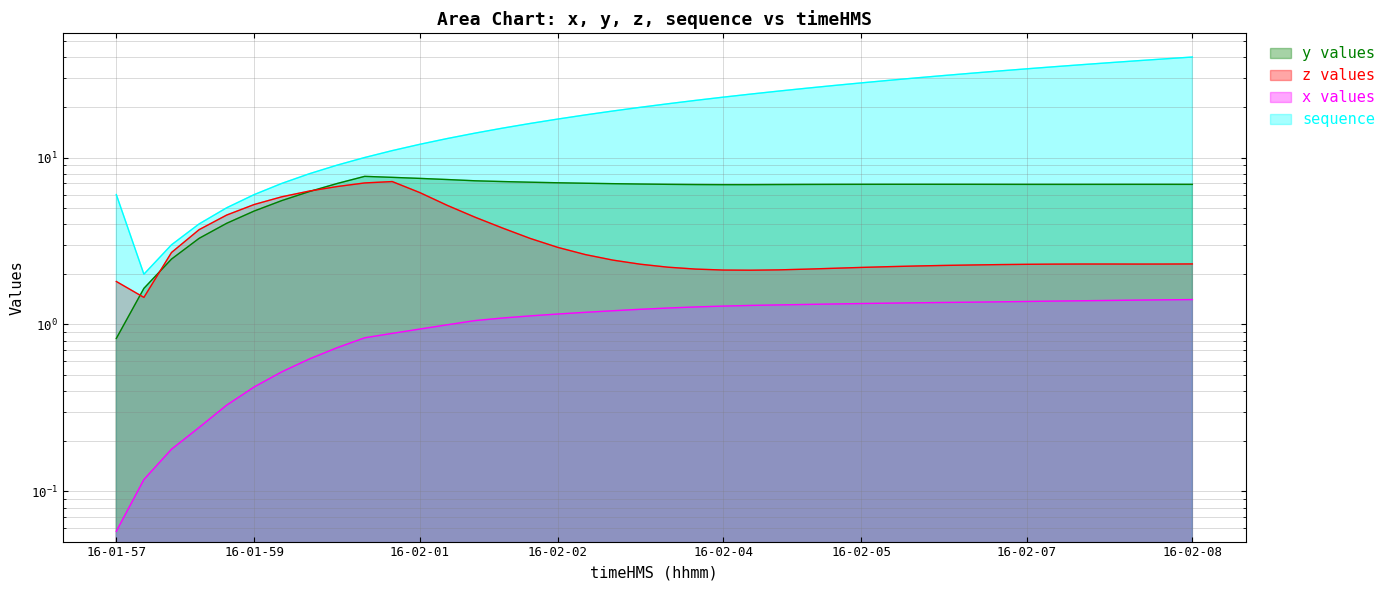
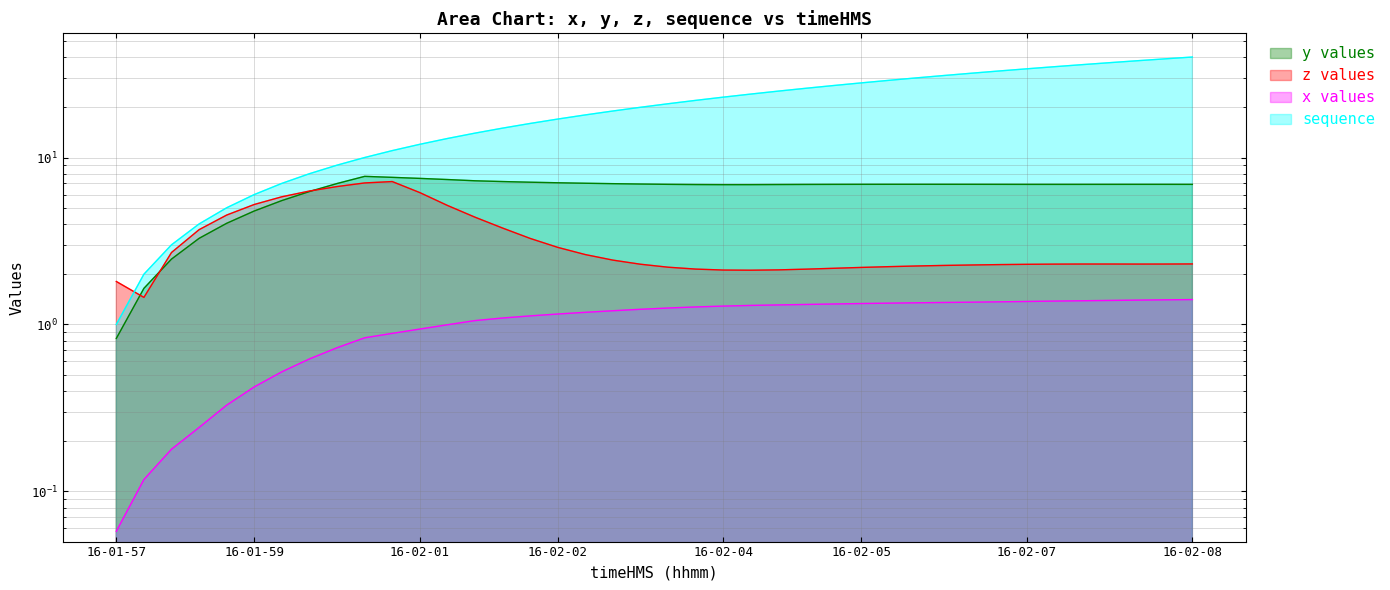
sequence, 16-01-57: 6 -> 1
